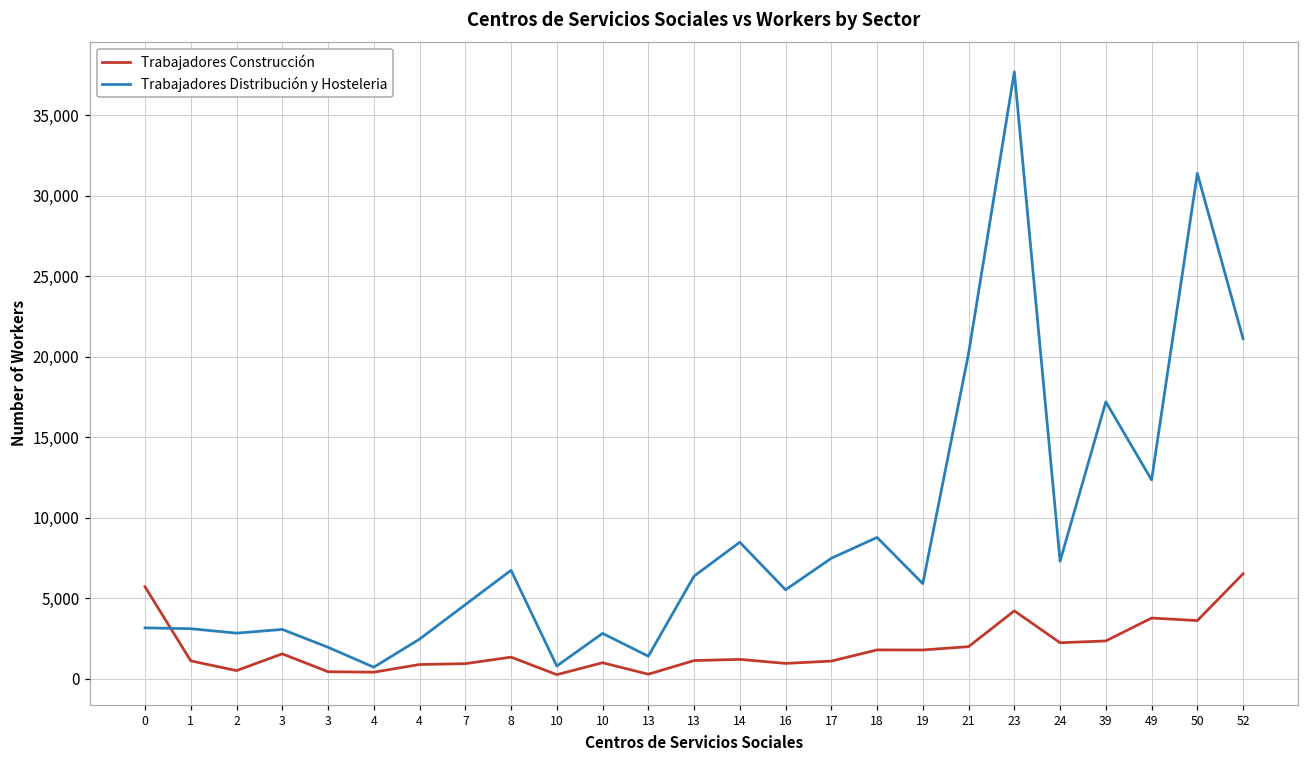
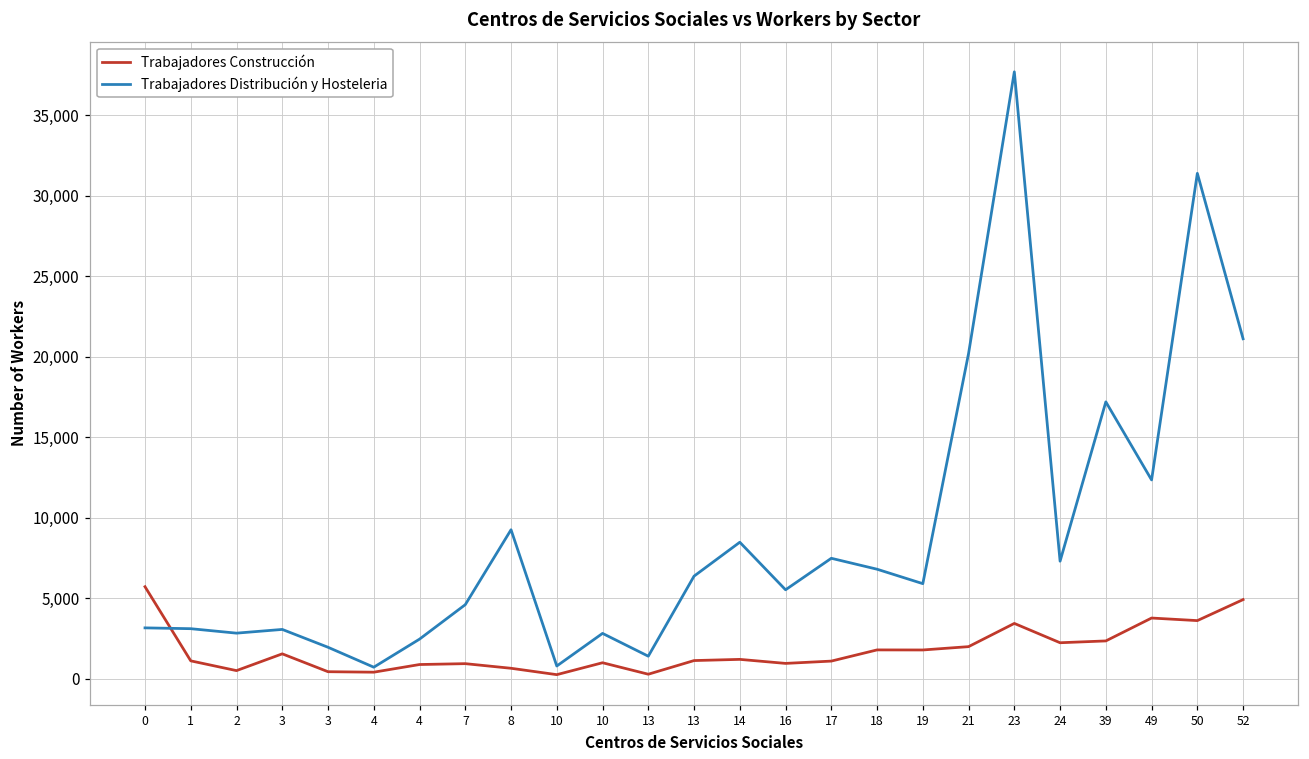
Trabajadores Construcción, 8: 1,300 -> 700
Trabajadores Distribución y Hosteleria, 8: 6,700 -> 9,300
Trabajadores Distribución y Hosteleria, 18: 8,800 -> 6,800
Trabajadores Construcción, 23: 4,200 -> 3,400
Trabajadores Construcción, 52: 6,500 -> 4,900
